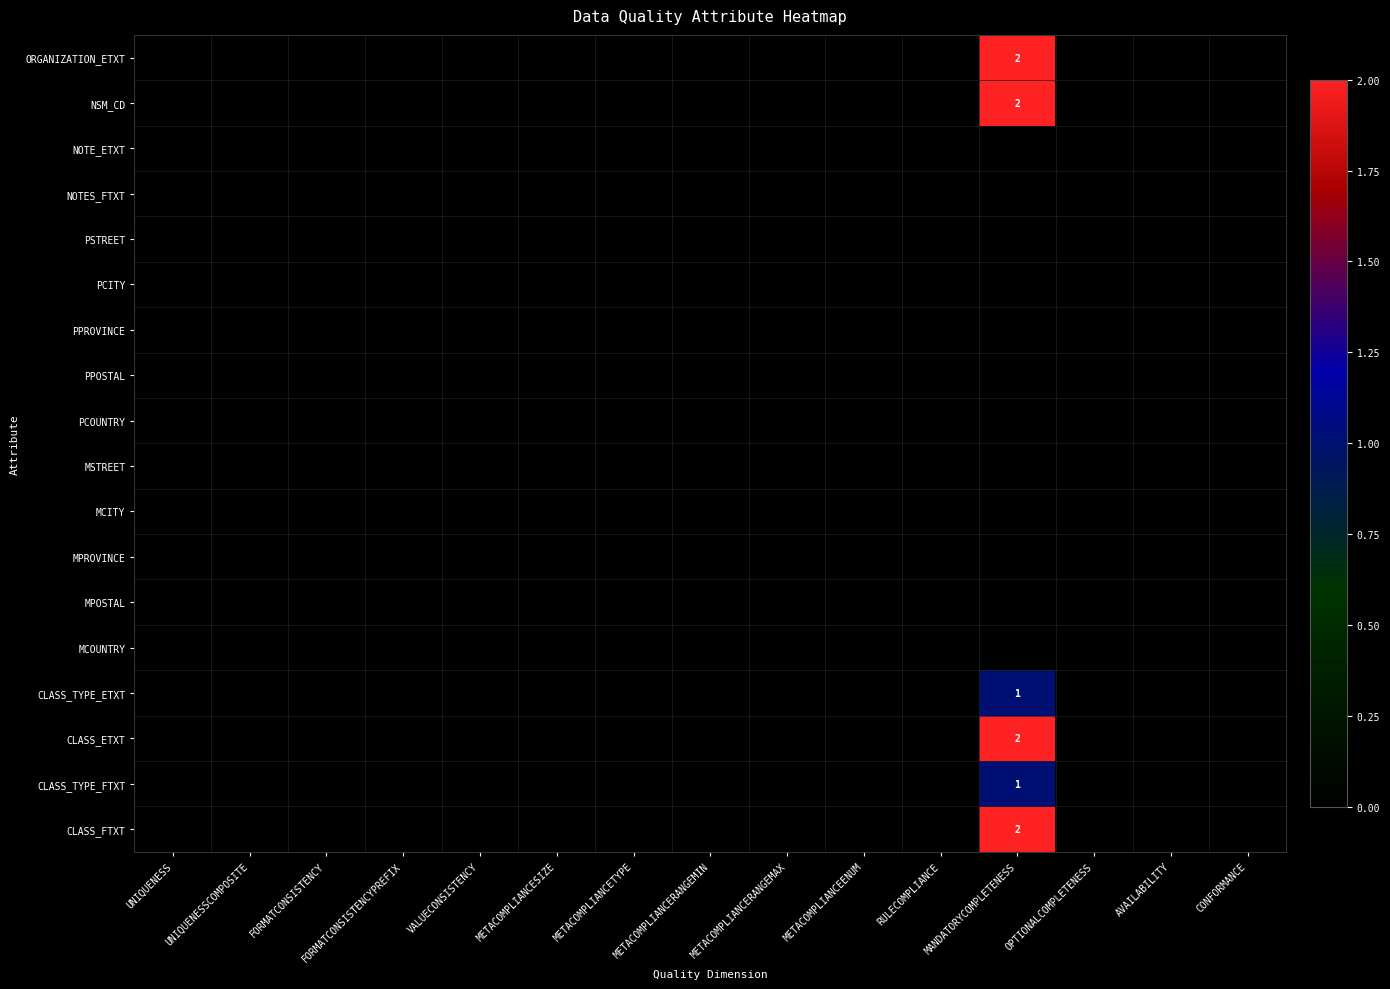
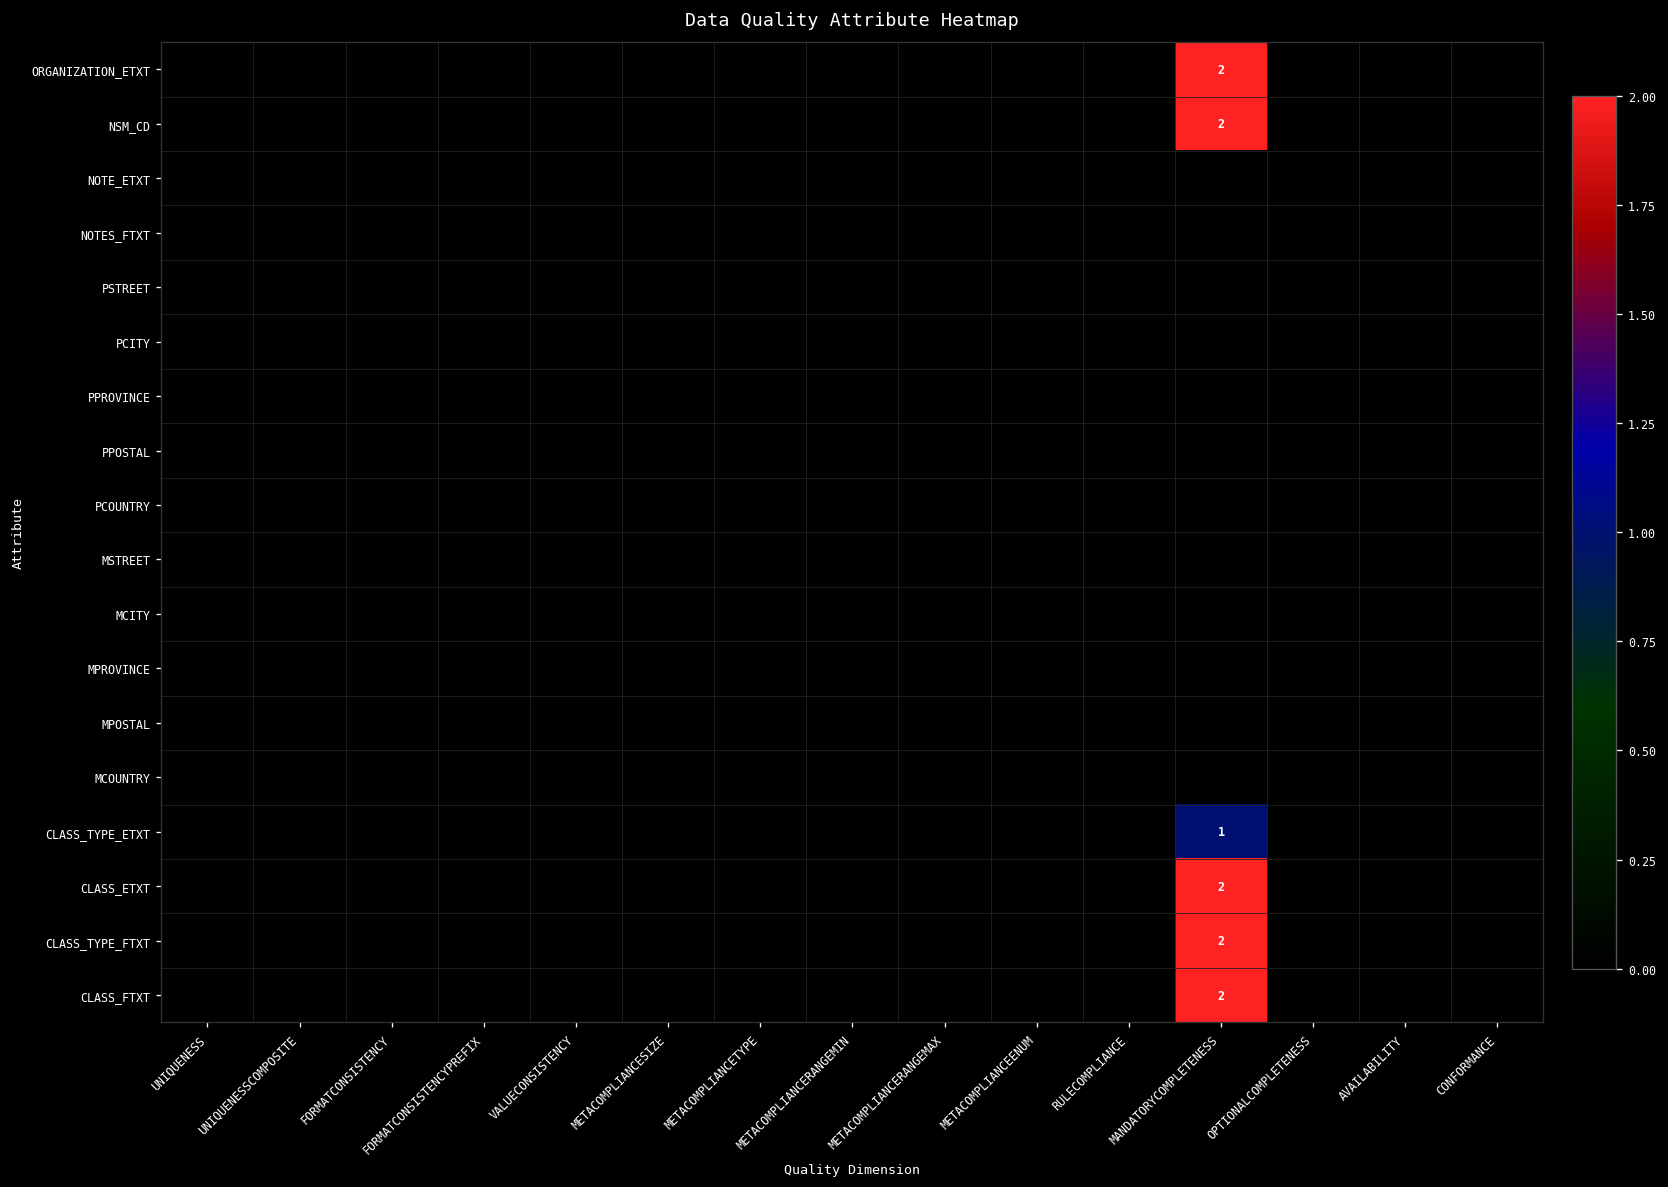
CLASS_TYPE_FTXT, MANDATORYCOMPLETENESS: 1 -> 2
